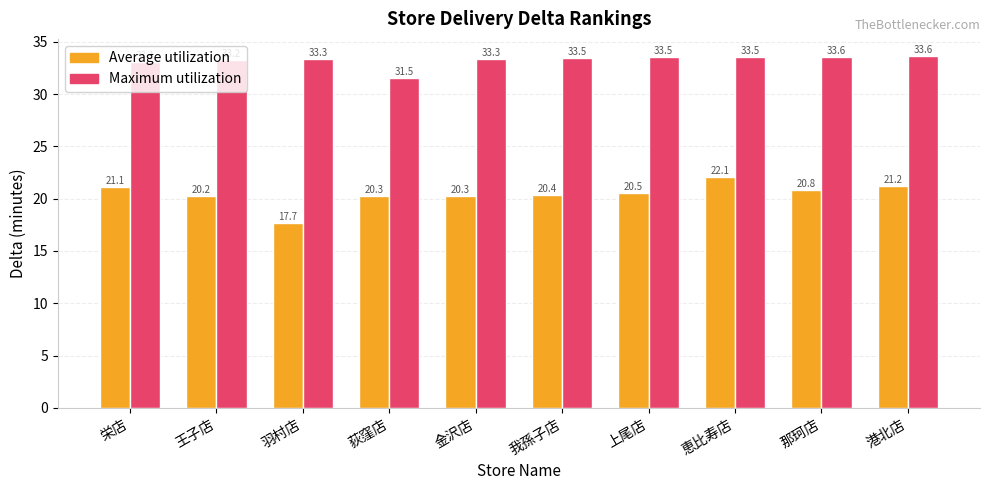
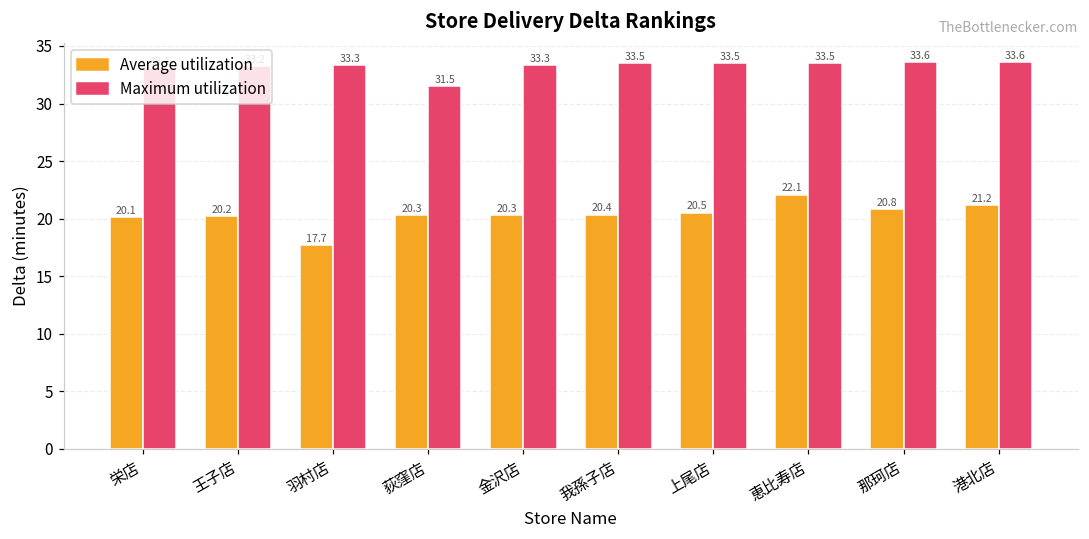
Average utilization, 栄店: 21.1 -> 20.1
